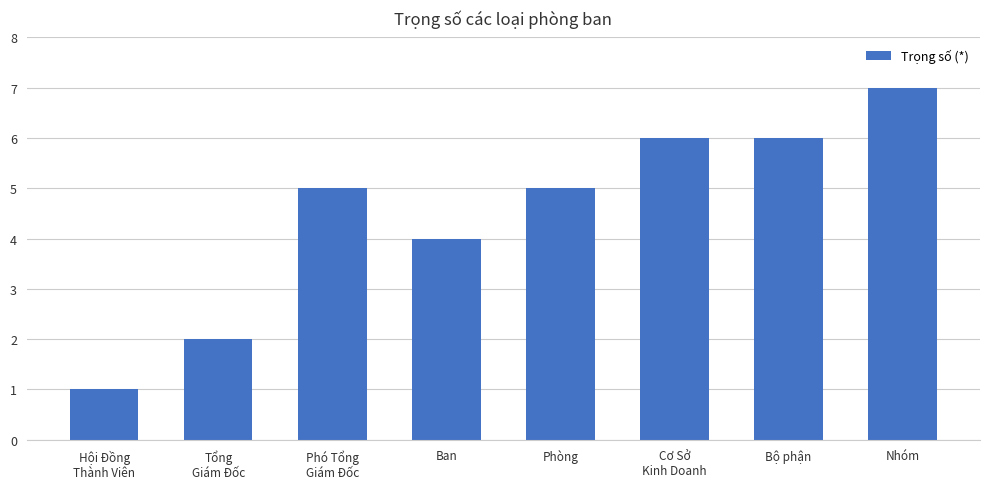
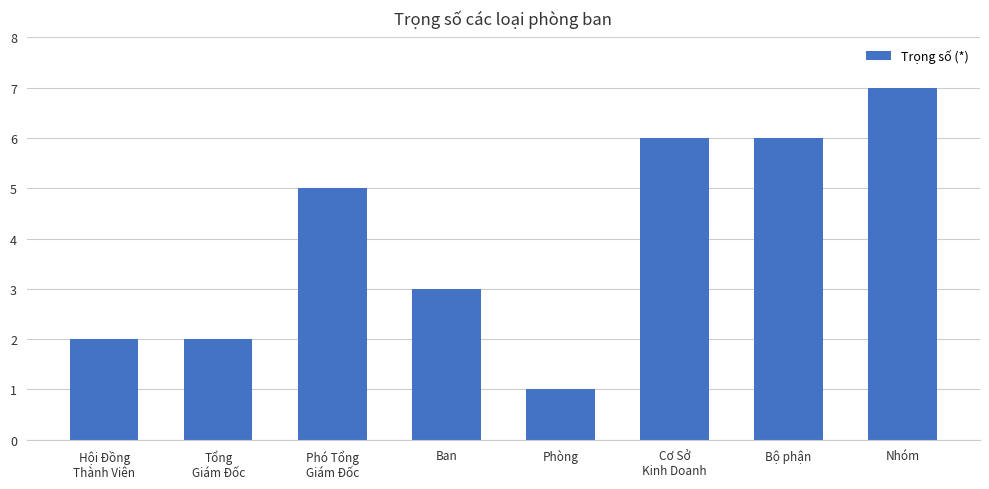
Hội Đồng Thành Viên: 1 -> 2
Ban: 4 -> 3
Phòng: 5 -> 1
